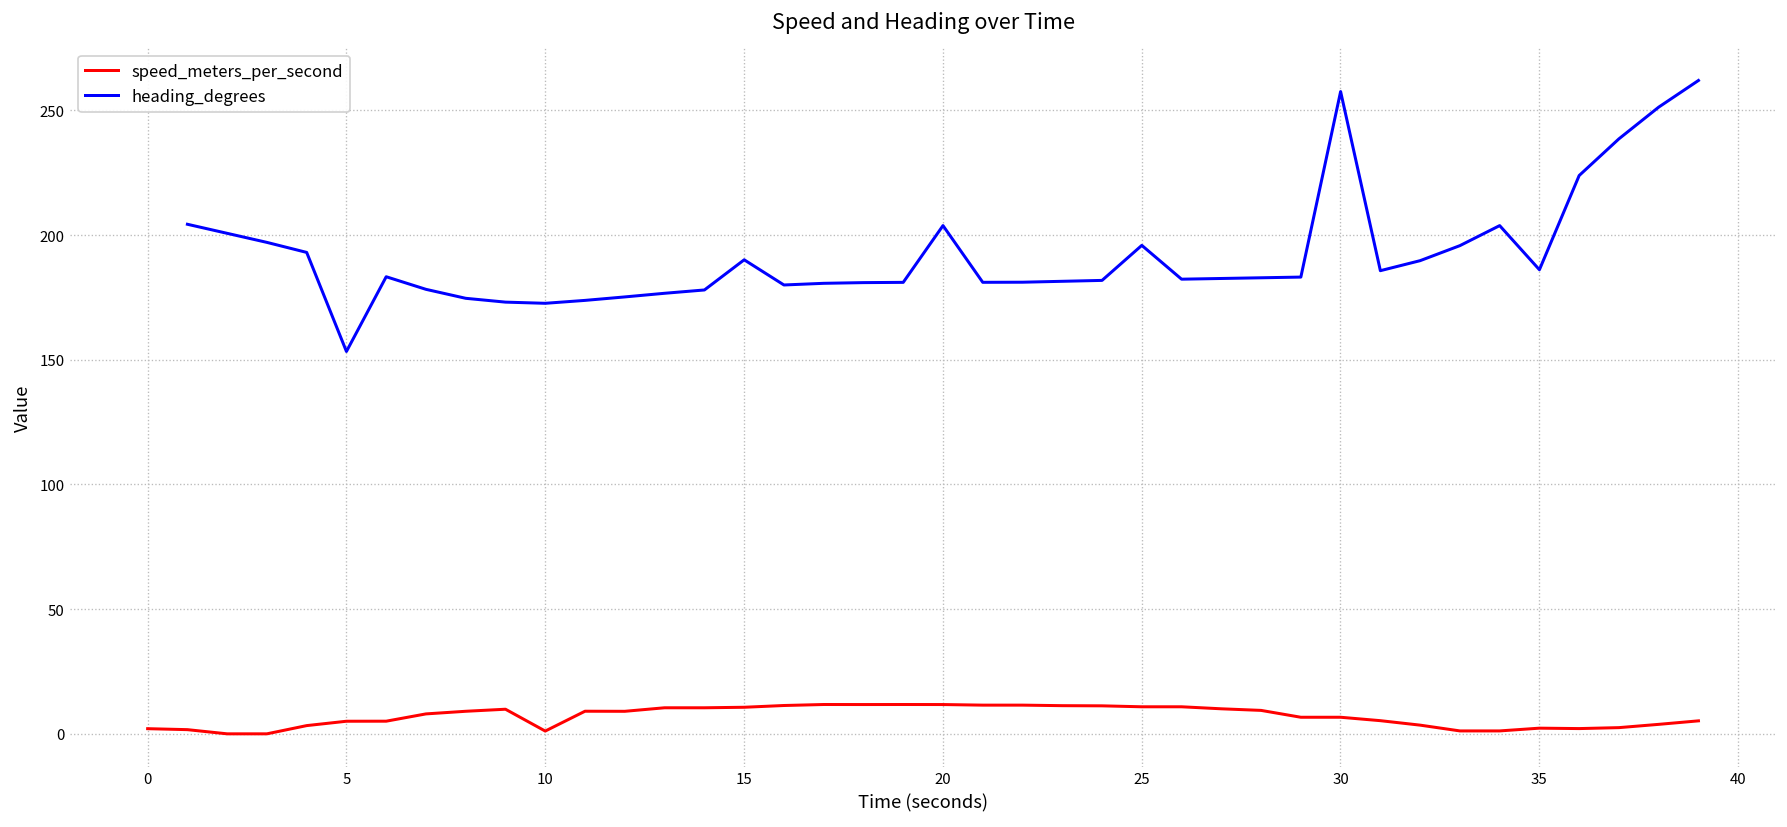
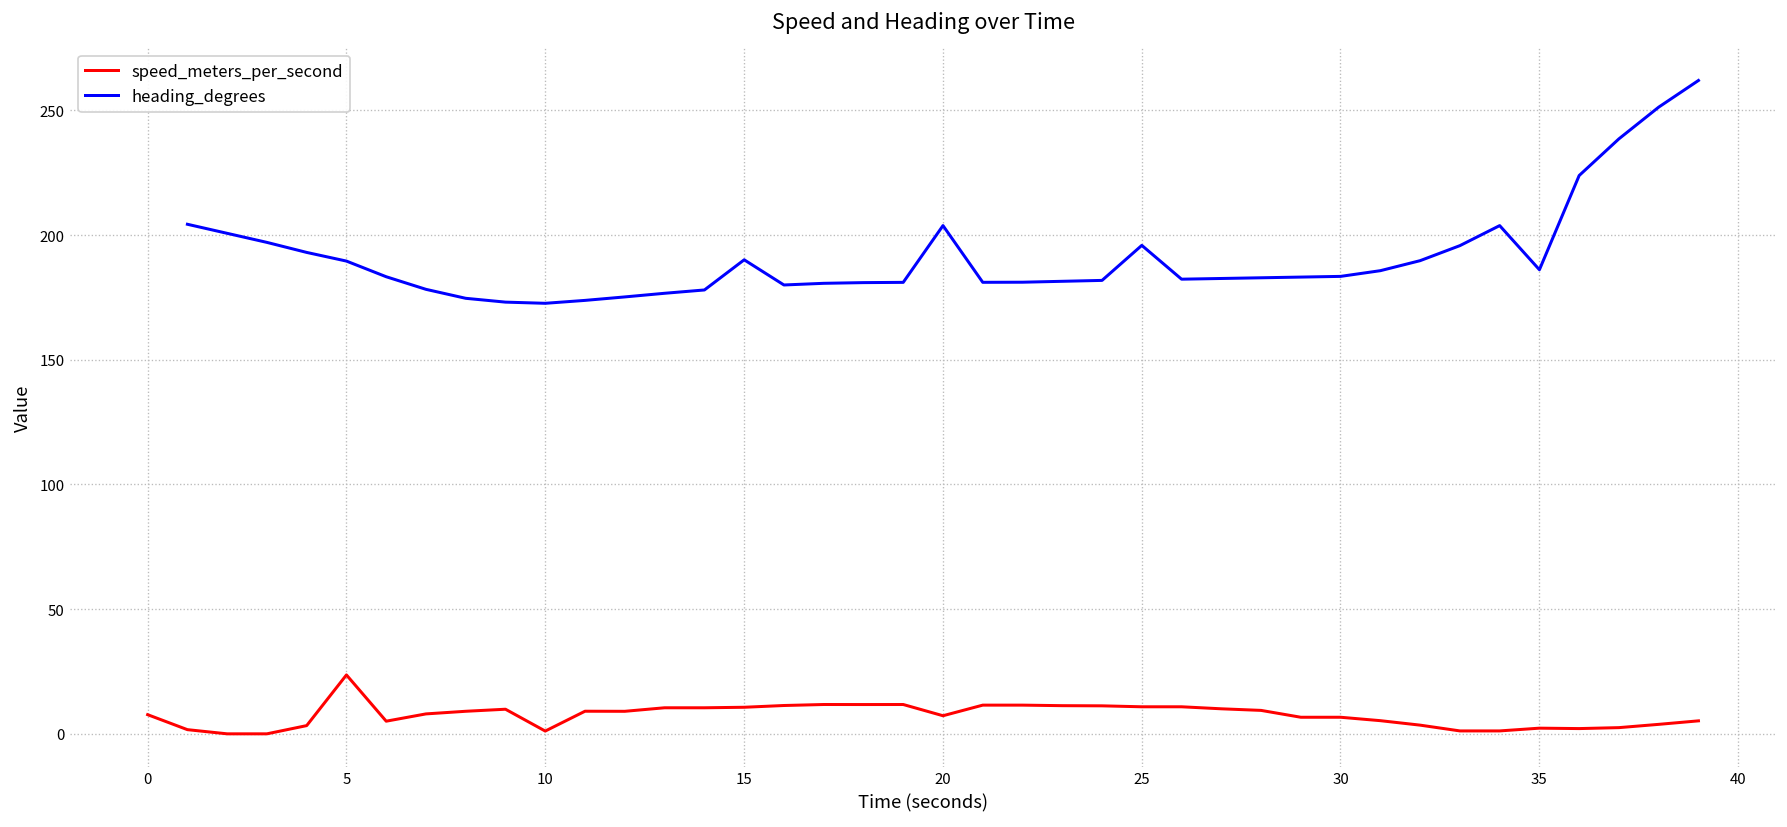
speed_meters_per_second, 0: 2 -> 8
speed_meters_per_second, 5: 5 -> 24
heading_degrees, 5: 153 -> 190
speed_meters_per_second, 20: 12 -> 7
heading_degrees, 30: 258 -> 183
